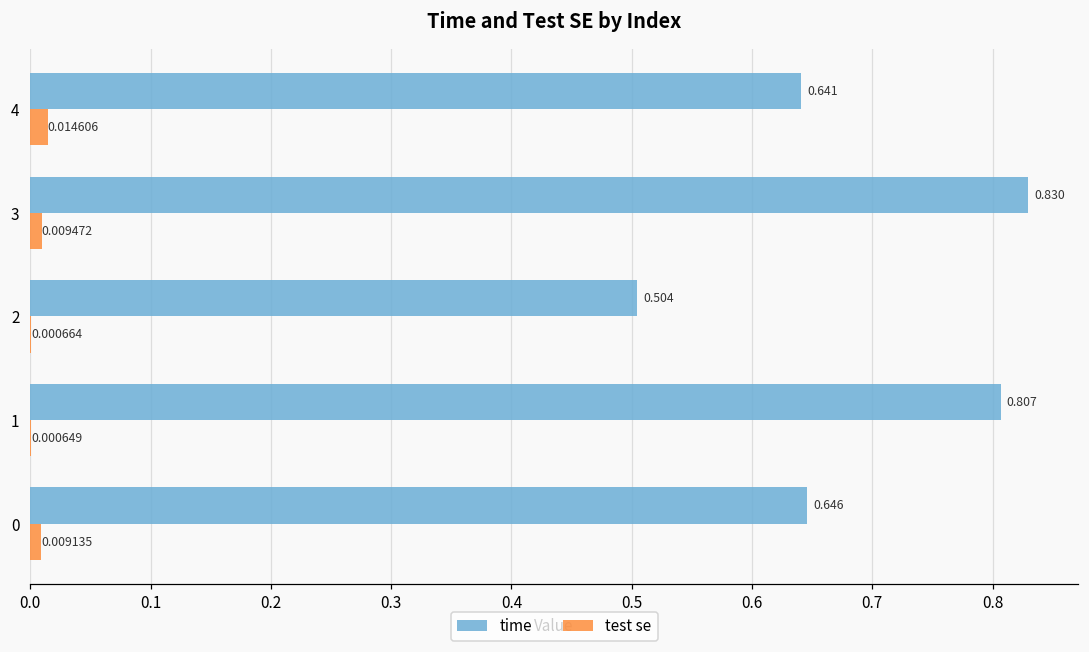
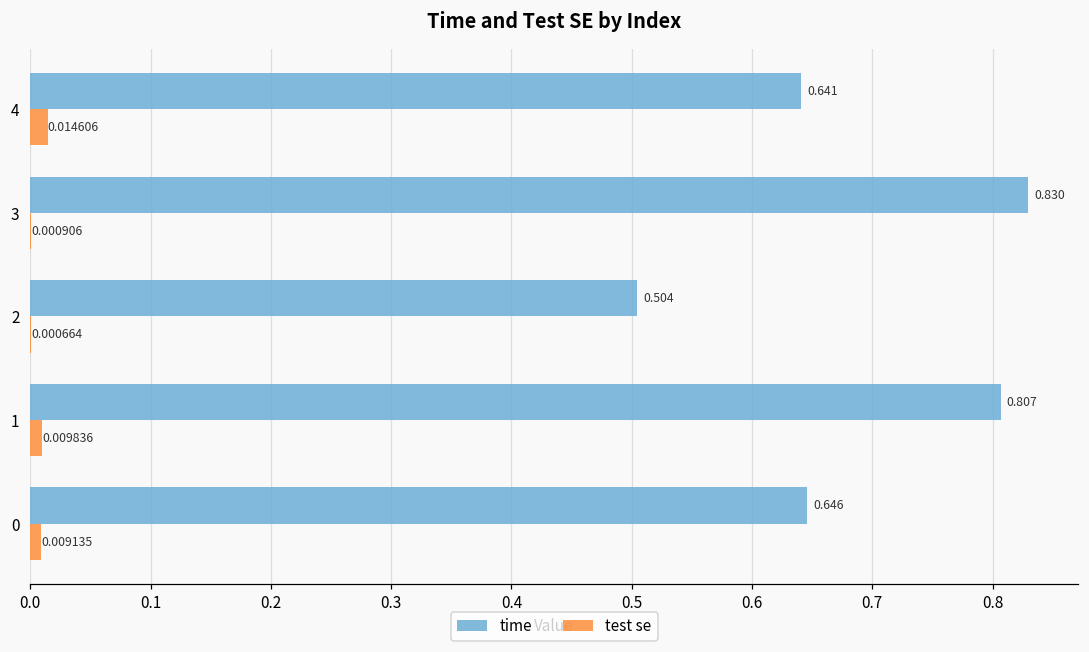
test se, 3: 0.009472 -> 0.000906
test se, 1: 0.000649 -> 0.009836
